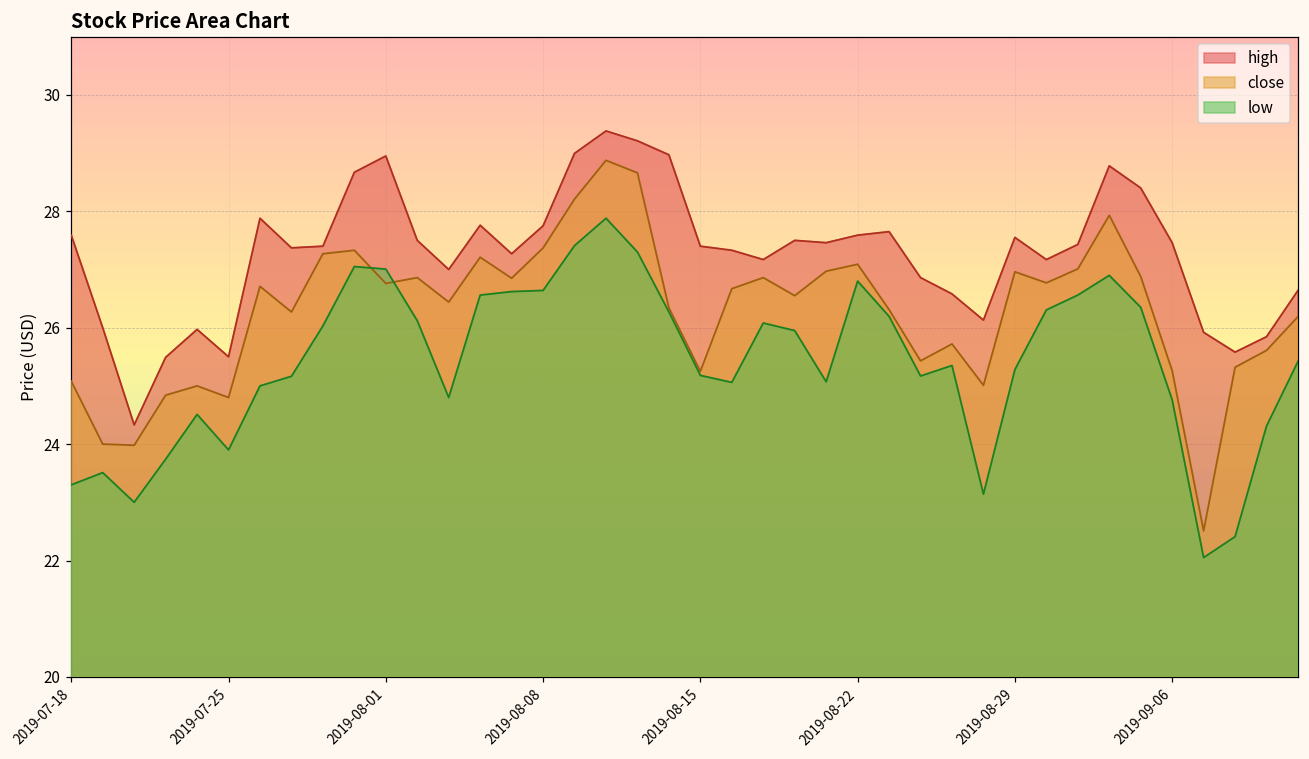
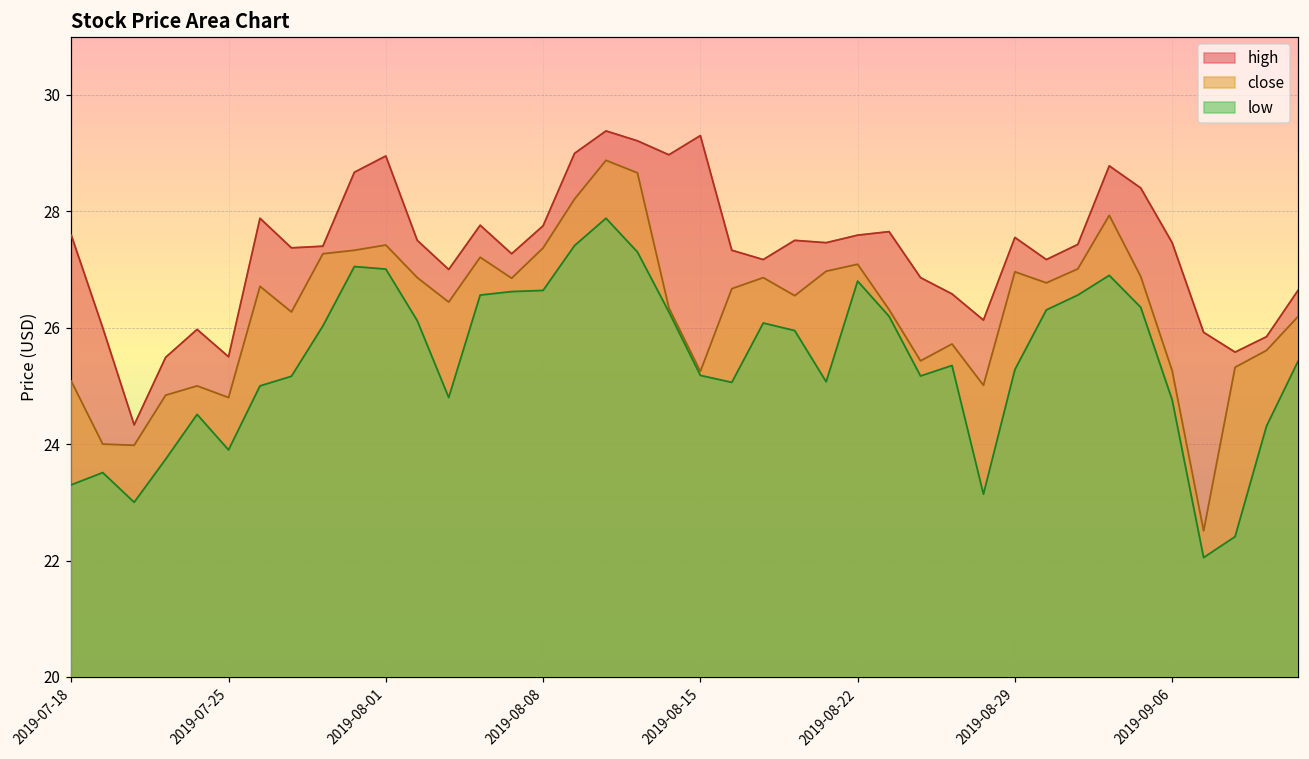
close, 2019-08-01: 26.8 -> 27.4
high, 2019-08-15: 27.4 -> 29.3
